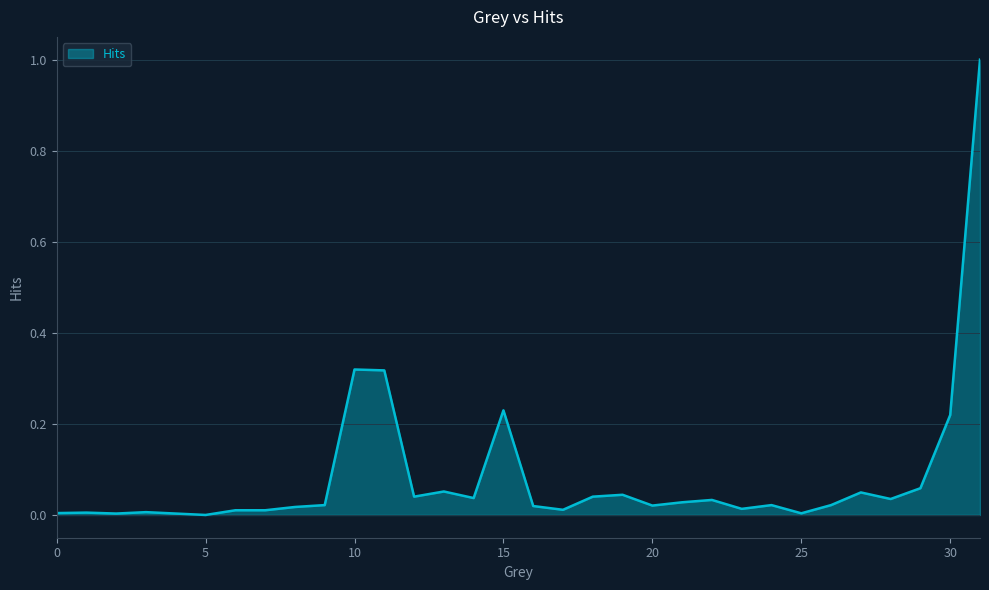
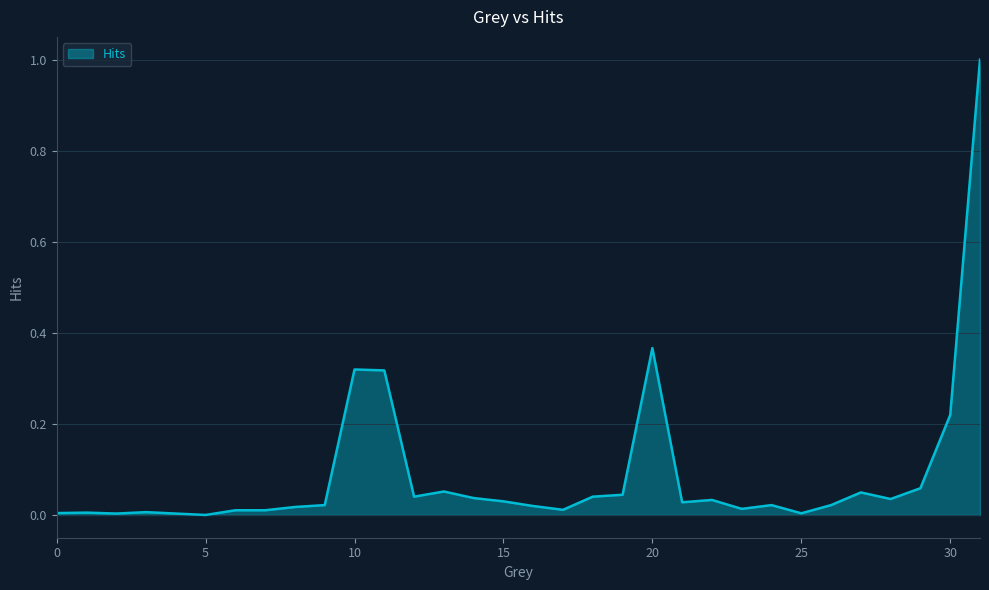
15: 0.23 -> 0.03
20: 0.02 -> 0.37
